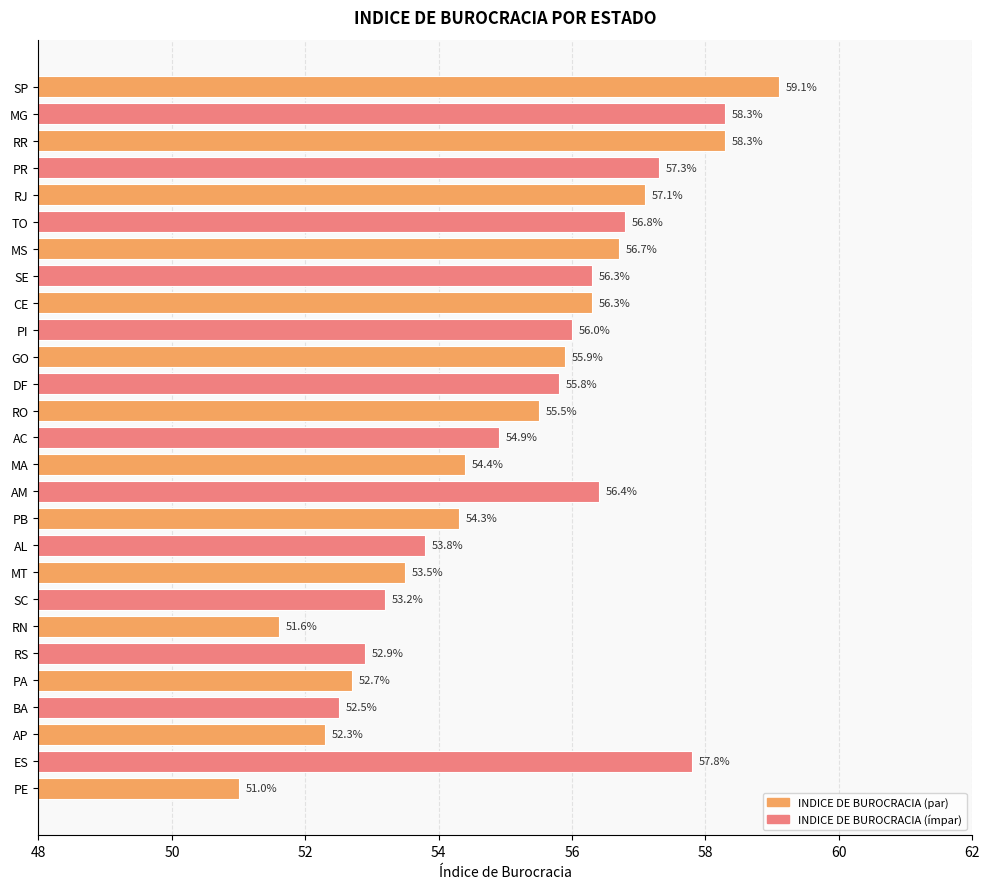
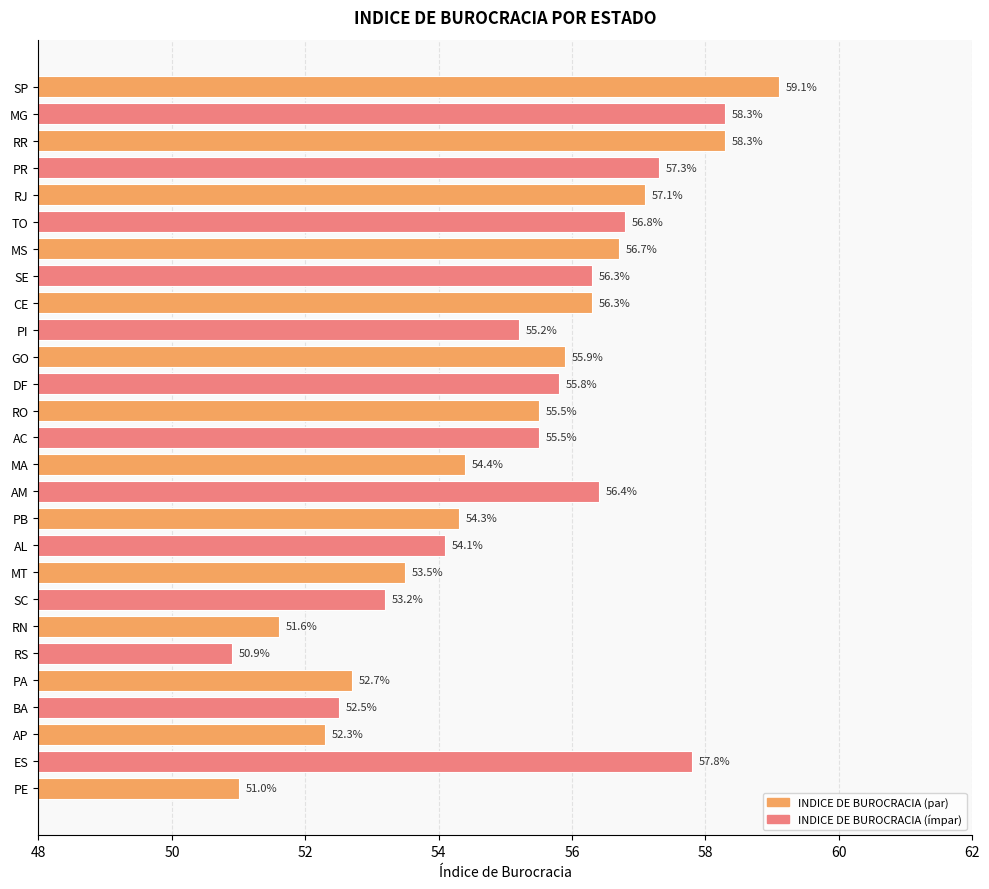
PI: 56.0% -> 55.2%
AC: 54.9% -> 55.5%
AL: 53.8% -> 54.1%
RS: 52.9% -> 50.9%
